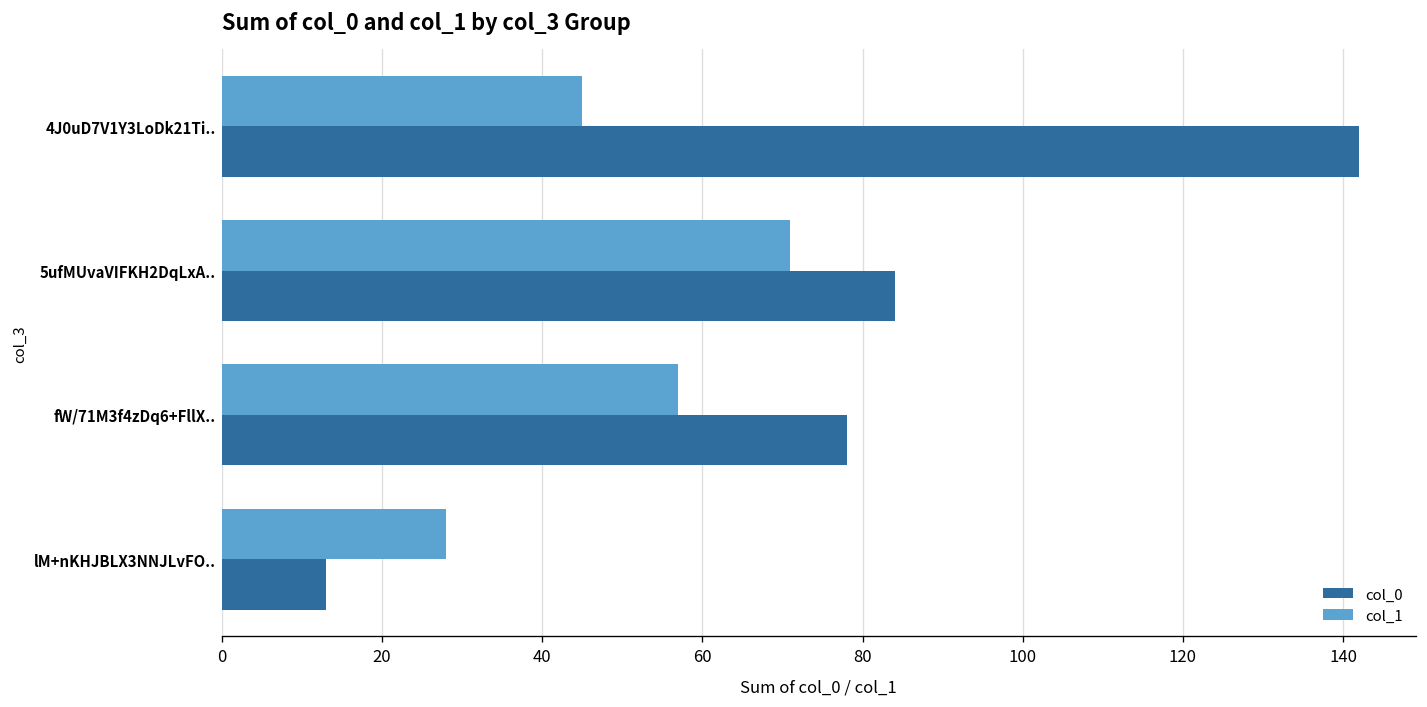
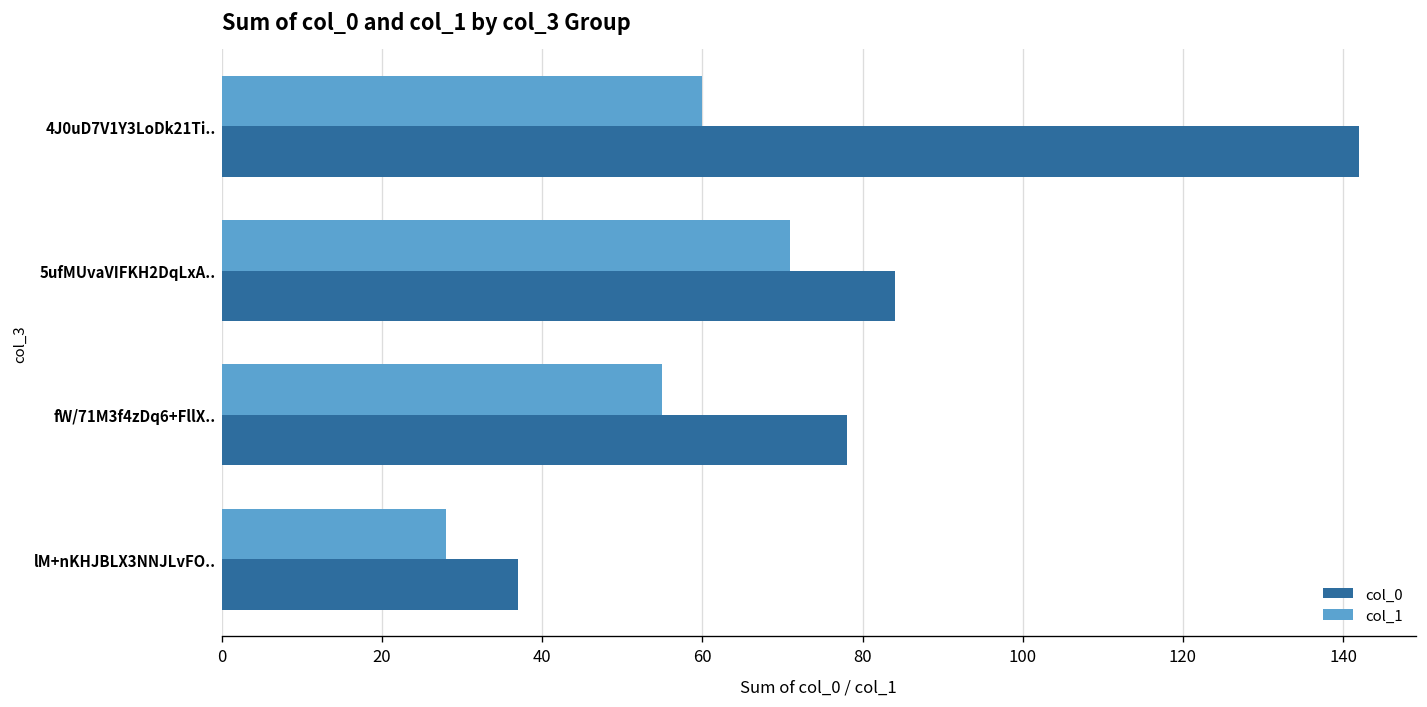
col_1, 4J0uD7V1Y3LoDk21Ti..: 45 -> 60
col_1, fW/71M3f4zDq6+FllX..: 57 -> 55
col_0, lM+nKHJBLX3NNJLvFO..: 13 -> 37
